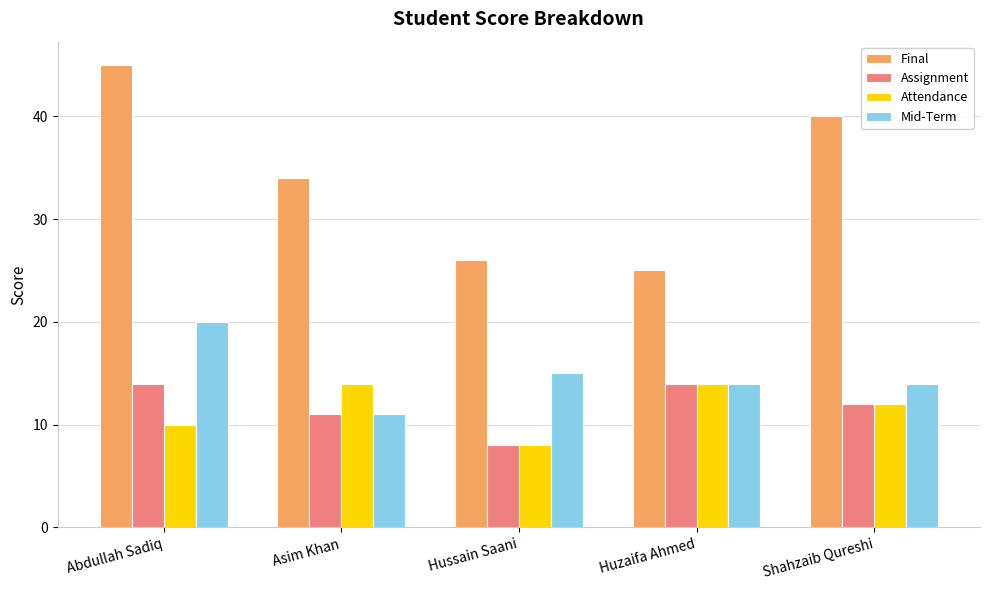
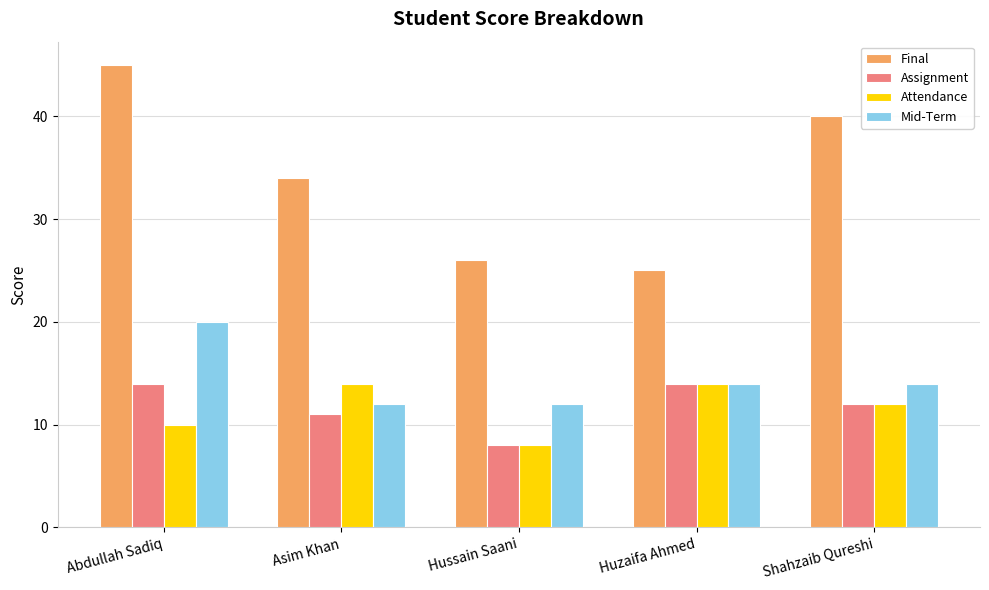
Mid-Term, Asim Khan: 11 -> 12
Mid-Term, Hussain Saani: 15 -> 12
